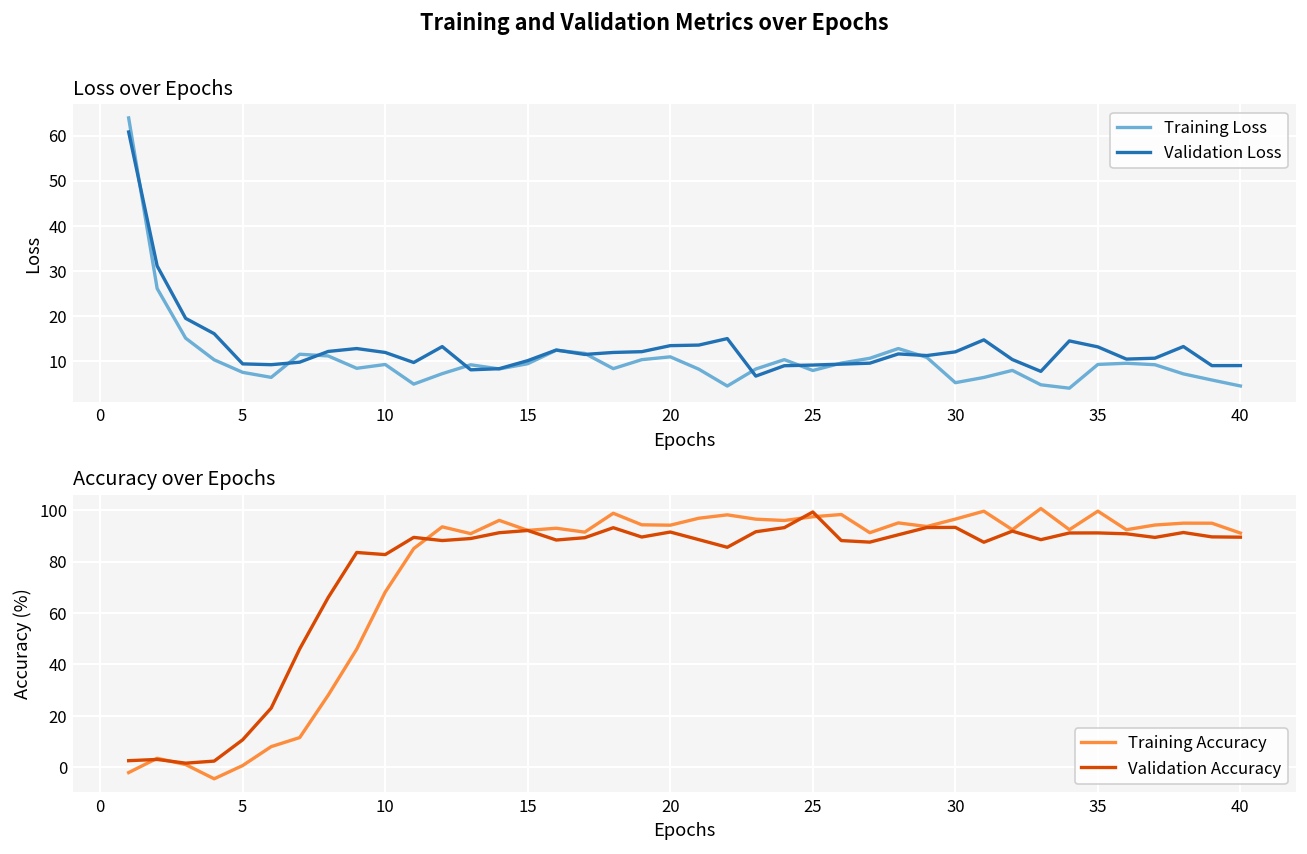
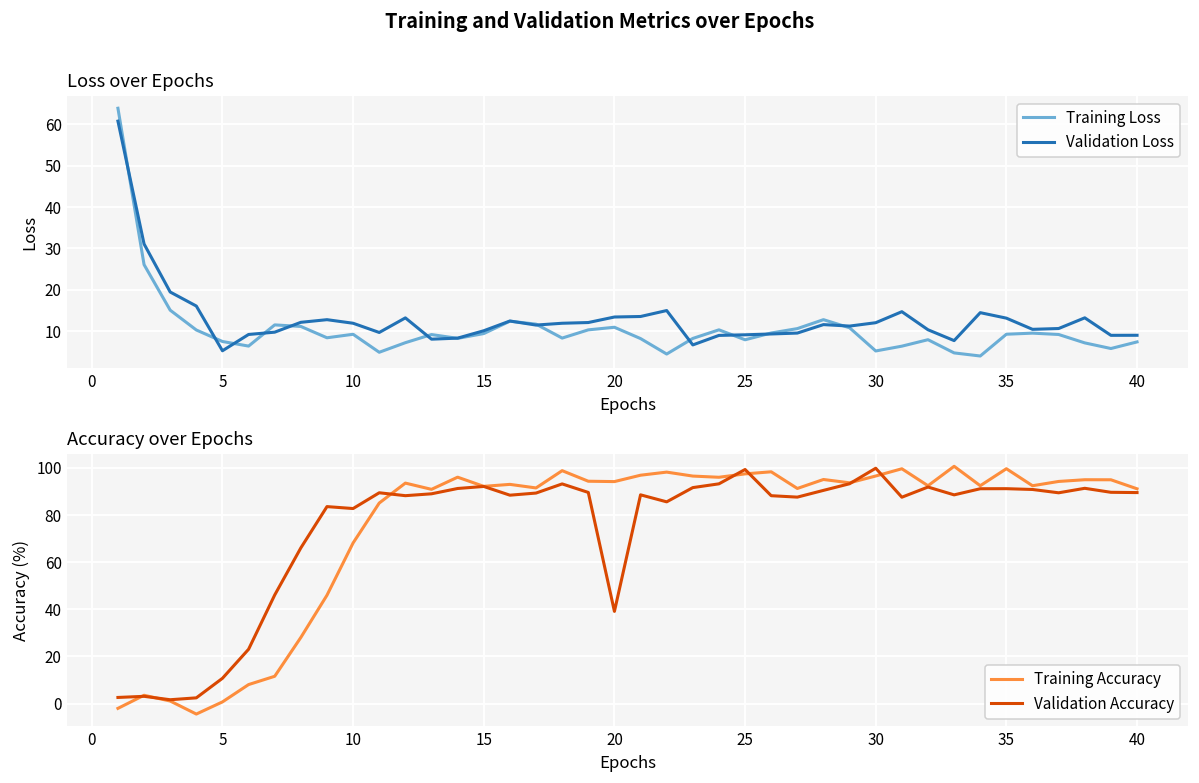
Loss over Epochs, Validation Loss, 5: 9 -> 5
Loss over Epochs, Training Loss, 40: 4 -> 7
Accuracy over Epochs, Validation Accuracy, 20: 91 -> 39
Accuracy over Epochs, Validation Accuracy, 30: 93 -> 100
